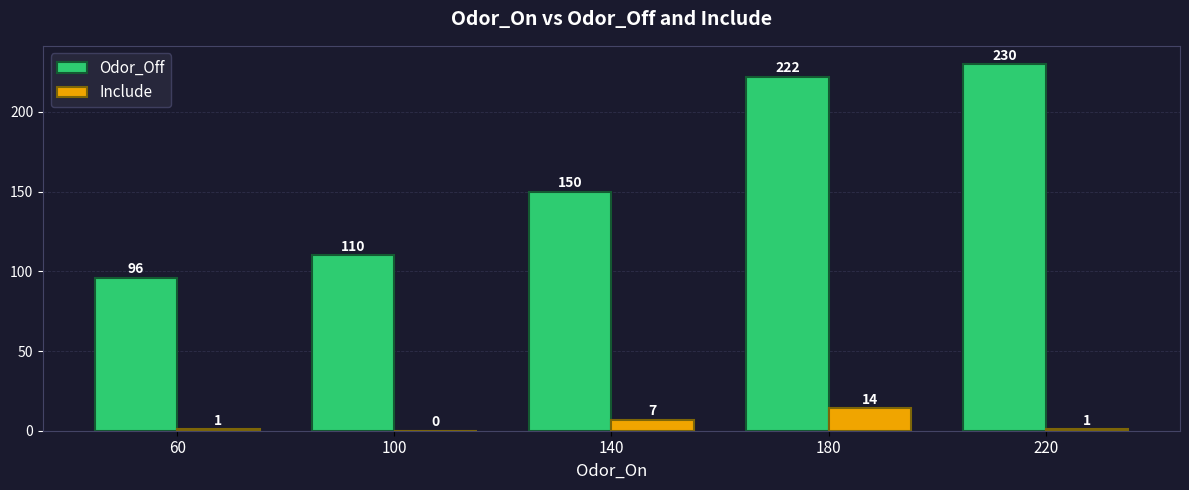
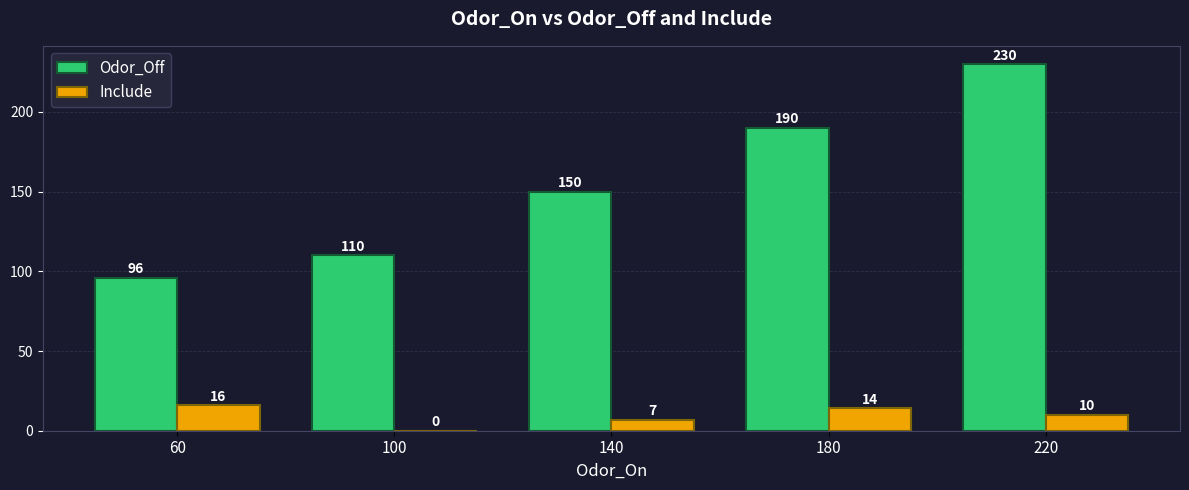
Include, 60: 1 -> 16
Odor_Off, 180: 222 -> 190
Include, 220: 1 -> 10
